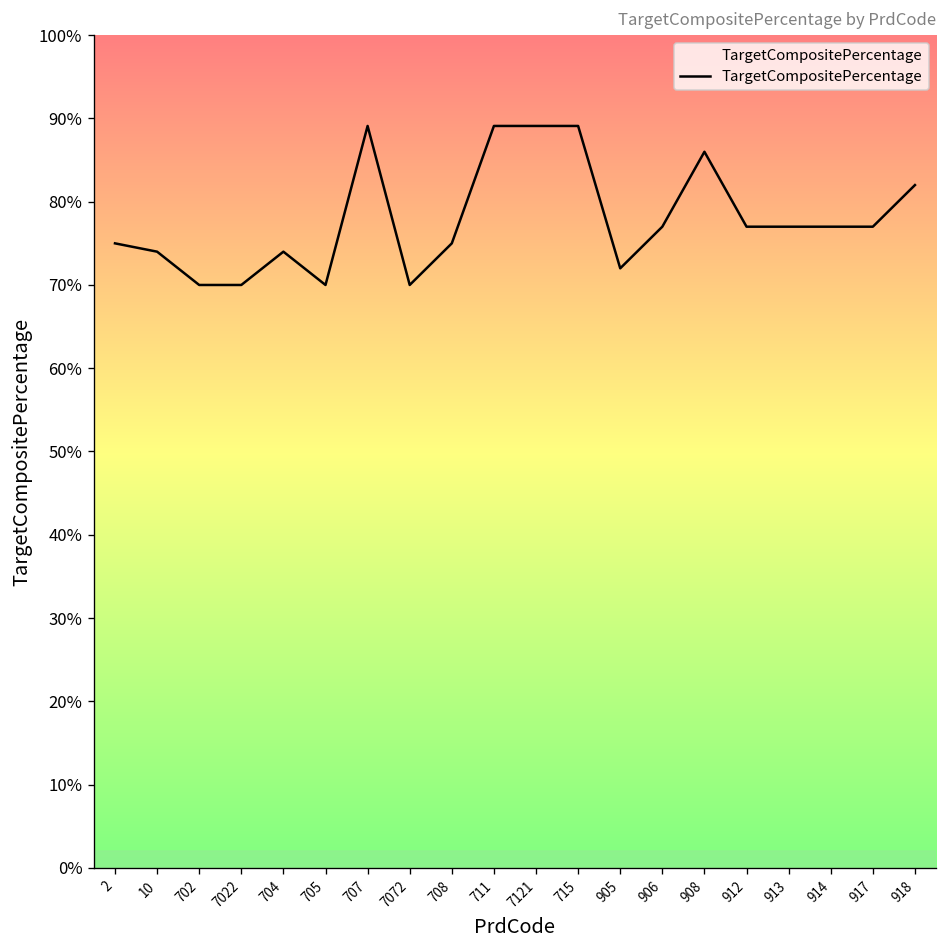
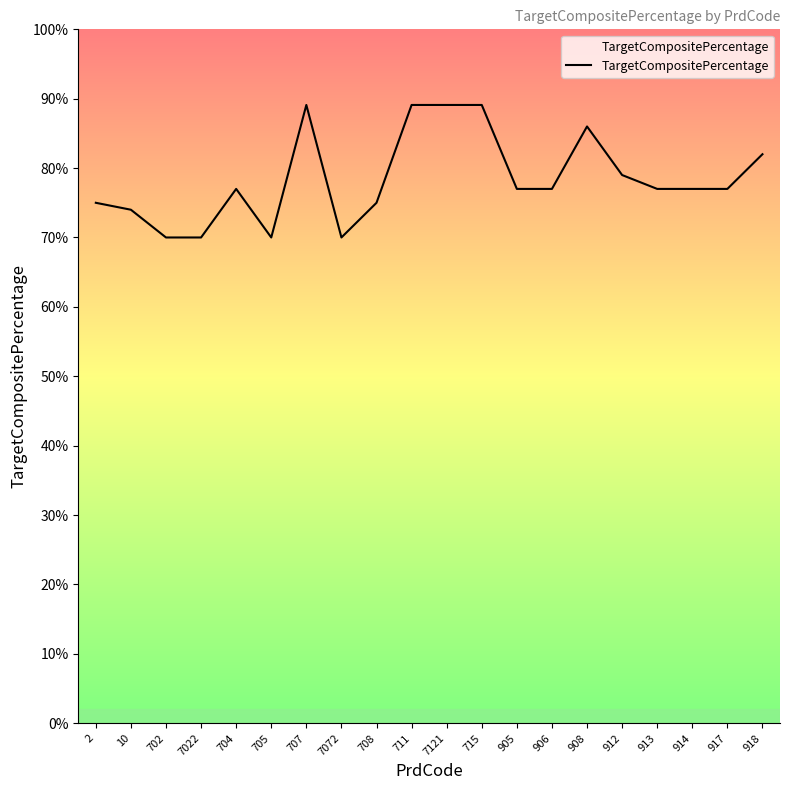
704: 74% -> 77%
905: 72% -> 77%
912: 77% -> 79%
